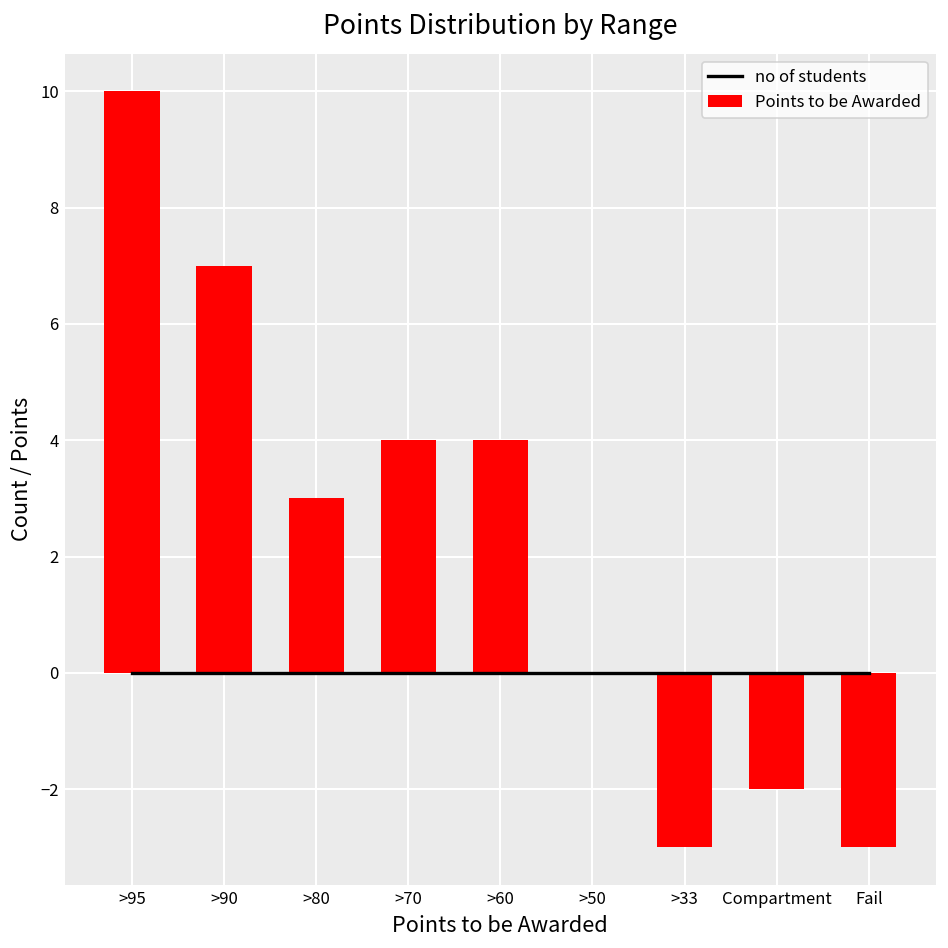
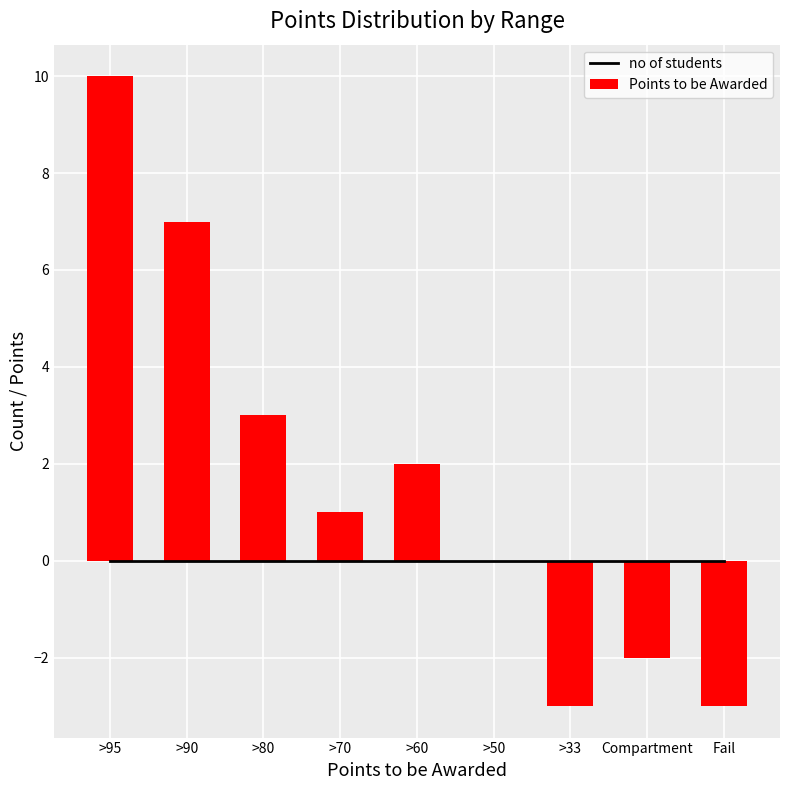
Points to be Awarded, >70: 4 -> 1
Points to be Awarded, >60: 4 -> 2
